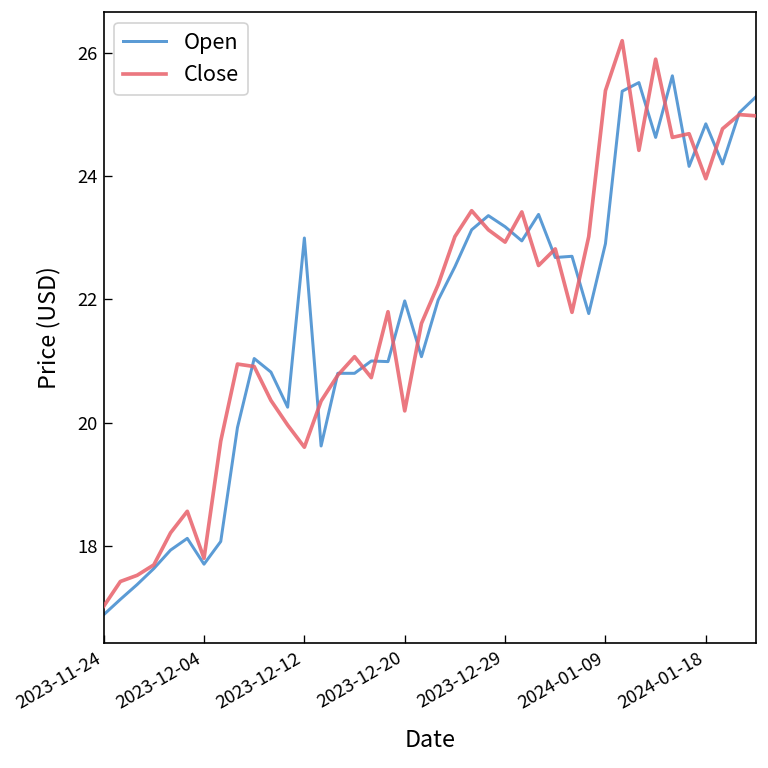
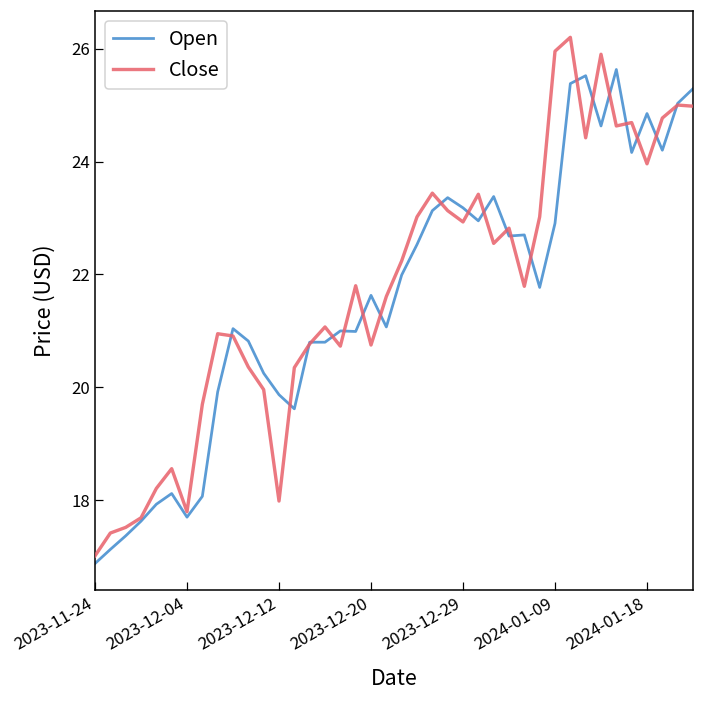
Open, 2023-12-12: 23.0 -> 19.9
Close, 2023-12-12: 19.6 -> 18.0
Open, 2023-12-20: 22.0 -> 21.6
Close, 2023-12-20: 20.2 -> 20.8
Close, 2024-01-09: 25.4 -> 26.0
